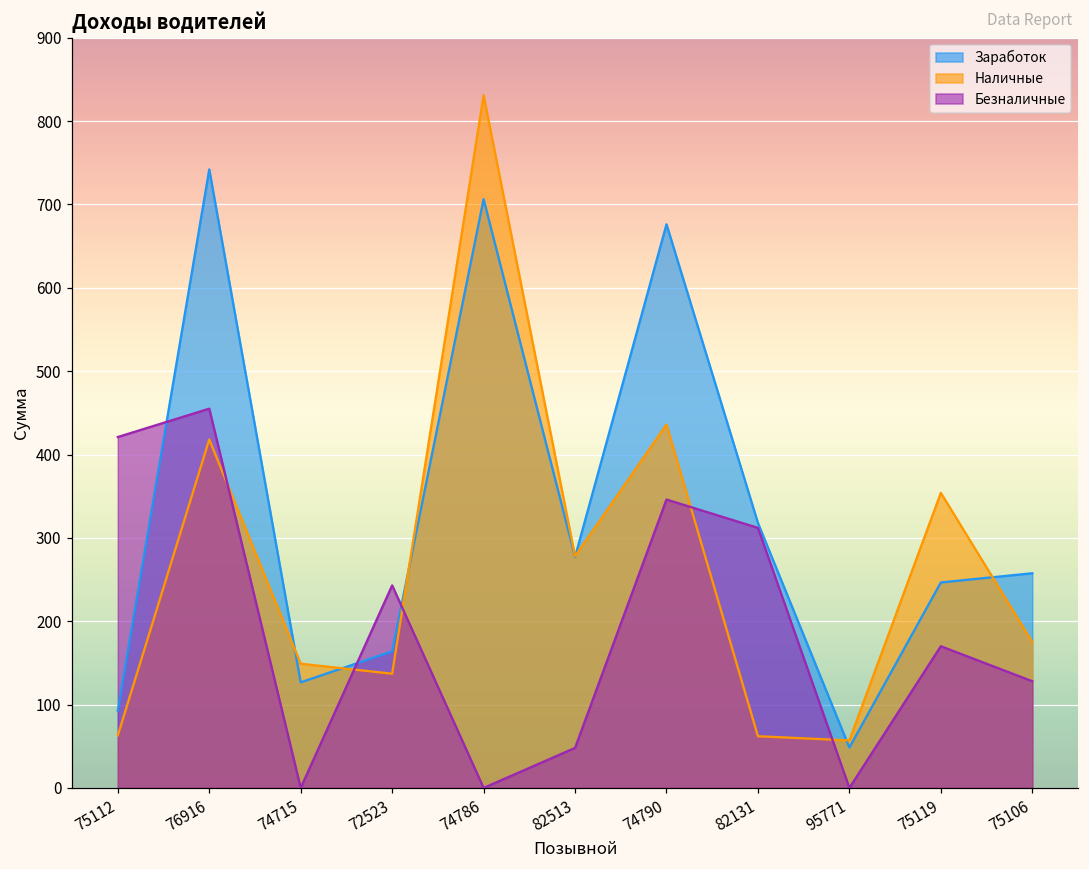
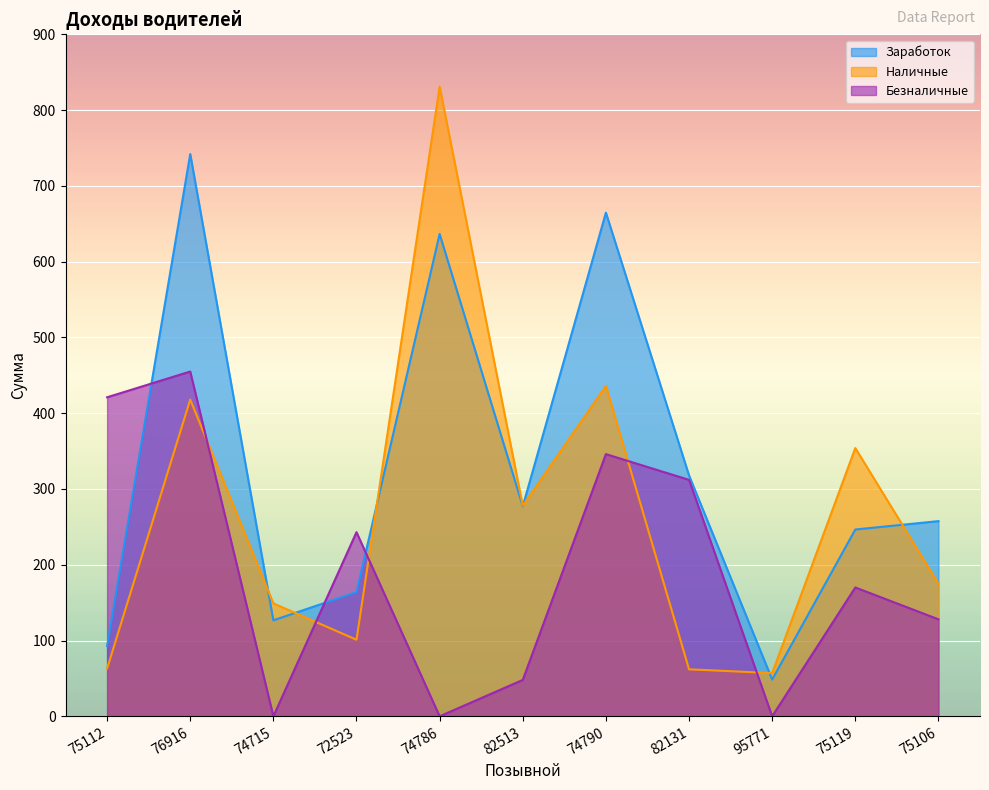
Наличные, 72523: 140 -> 100
Заработок, 74786: 710 -> 640
Заработок, 74790: 680 -> 660
